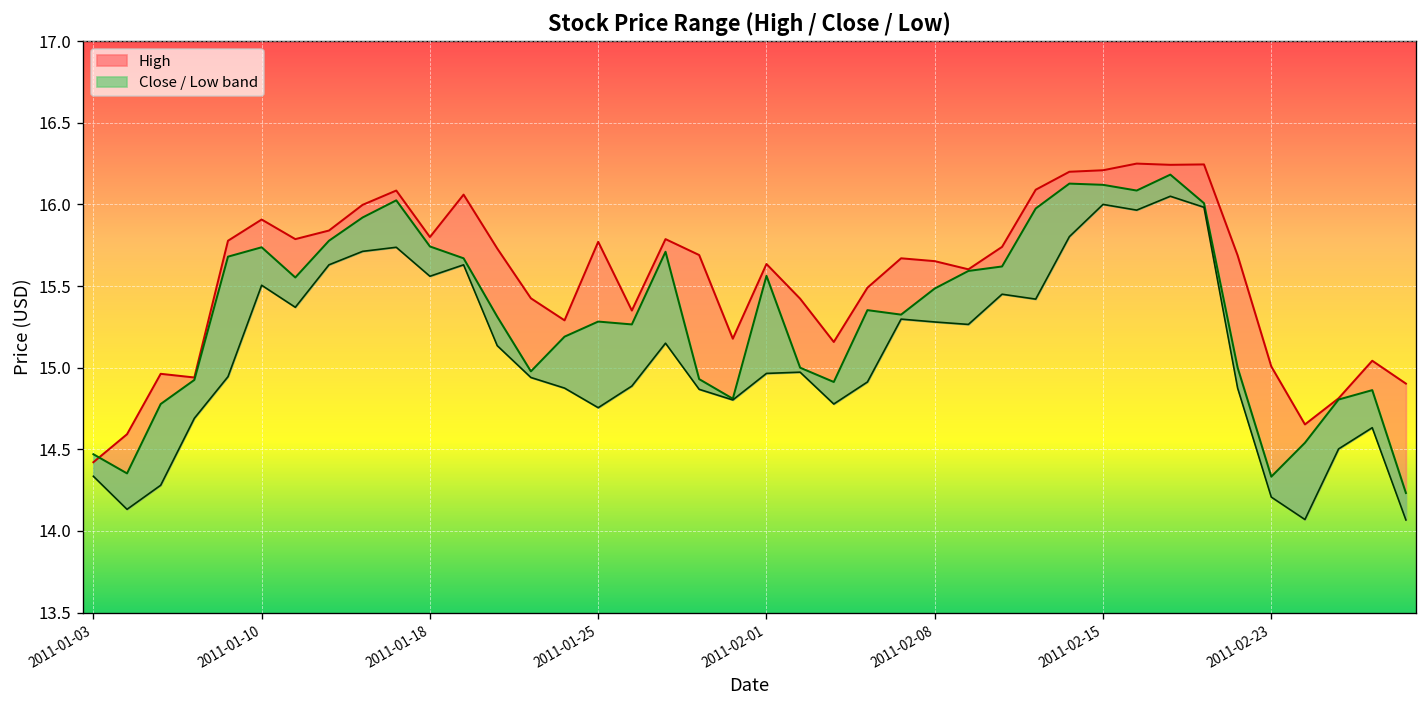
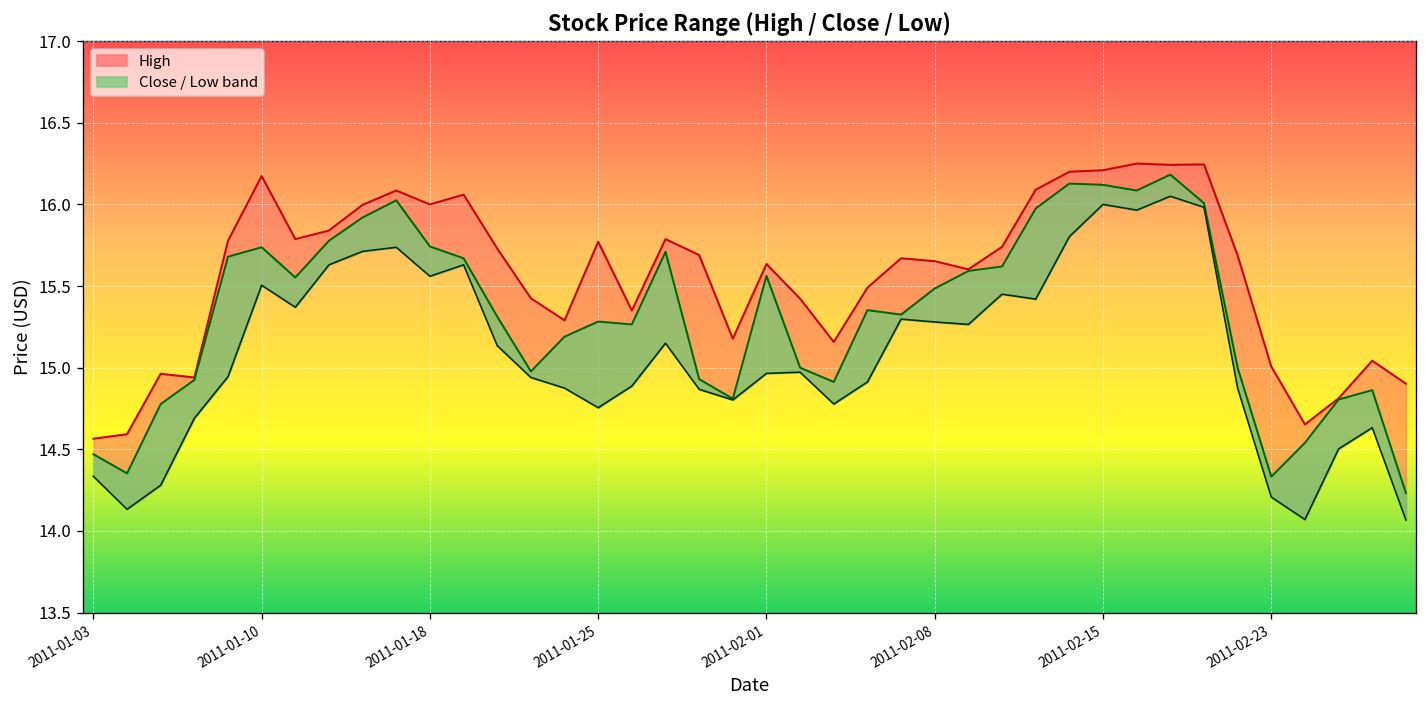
High, 2011-01-03: 14.42 -> 14.57
High, 2011-01-10: 15.91 -> 16.17
High, 2011-01-18: 15.8 -> 16.0
